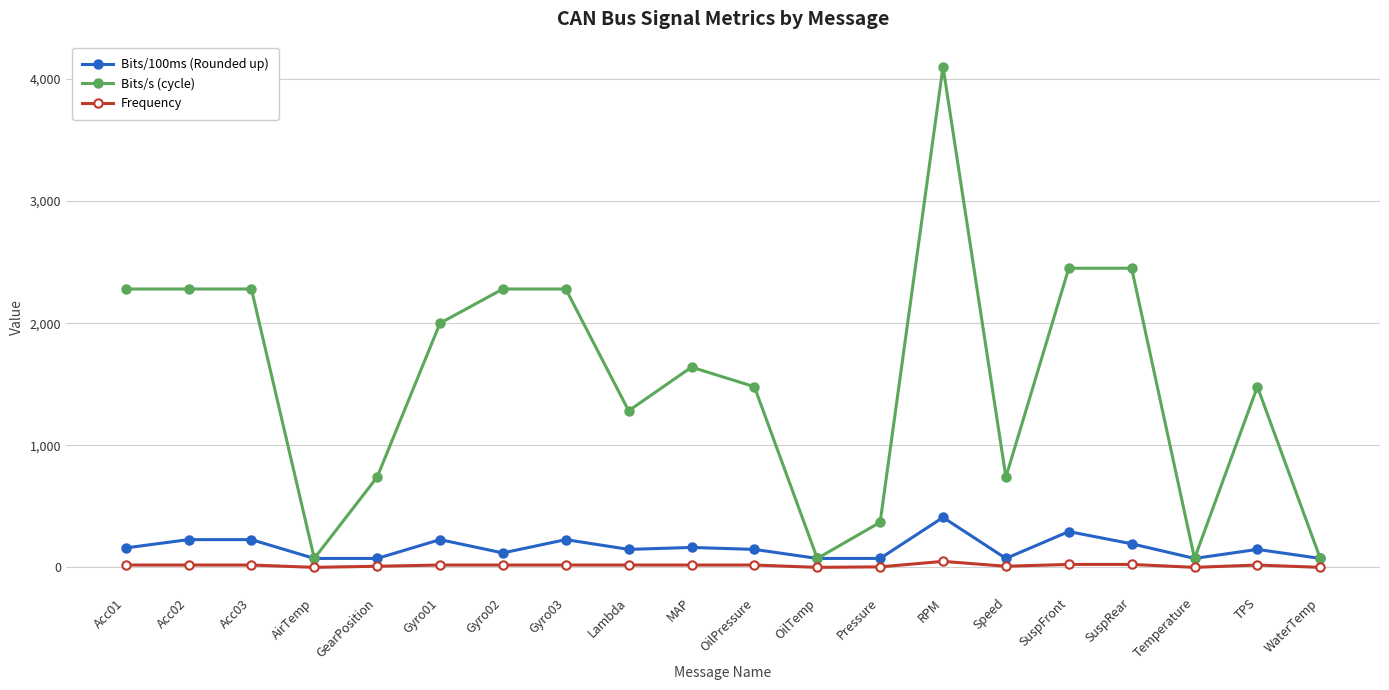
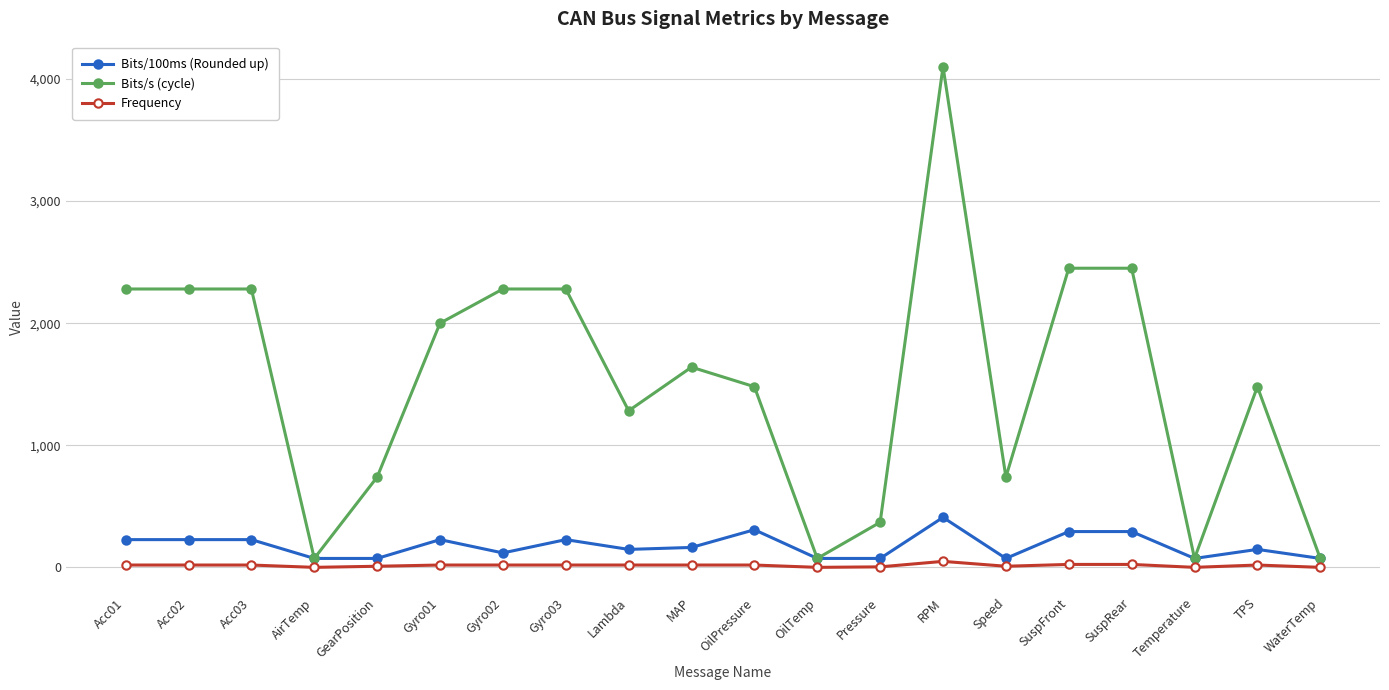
Bits/100ms (Rounded up), Acc01: 160 -> 230
Bits/100ms (Rounded up), OilPressure: 150 -> 310
Bits/100ms (Rounded up), SuspRear: 190 -> 290
